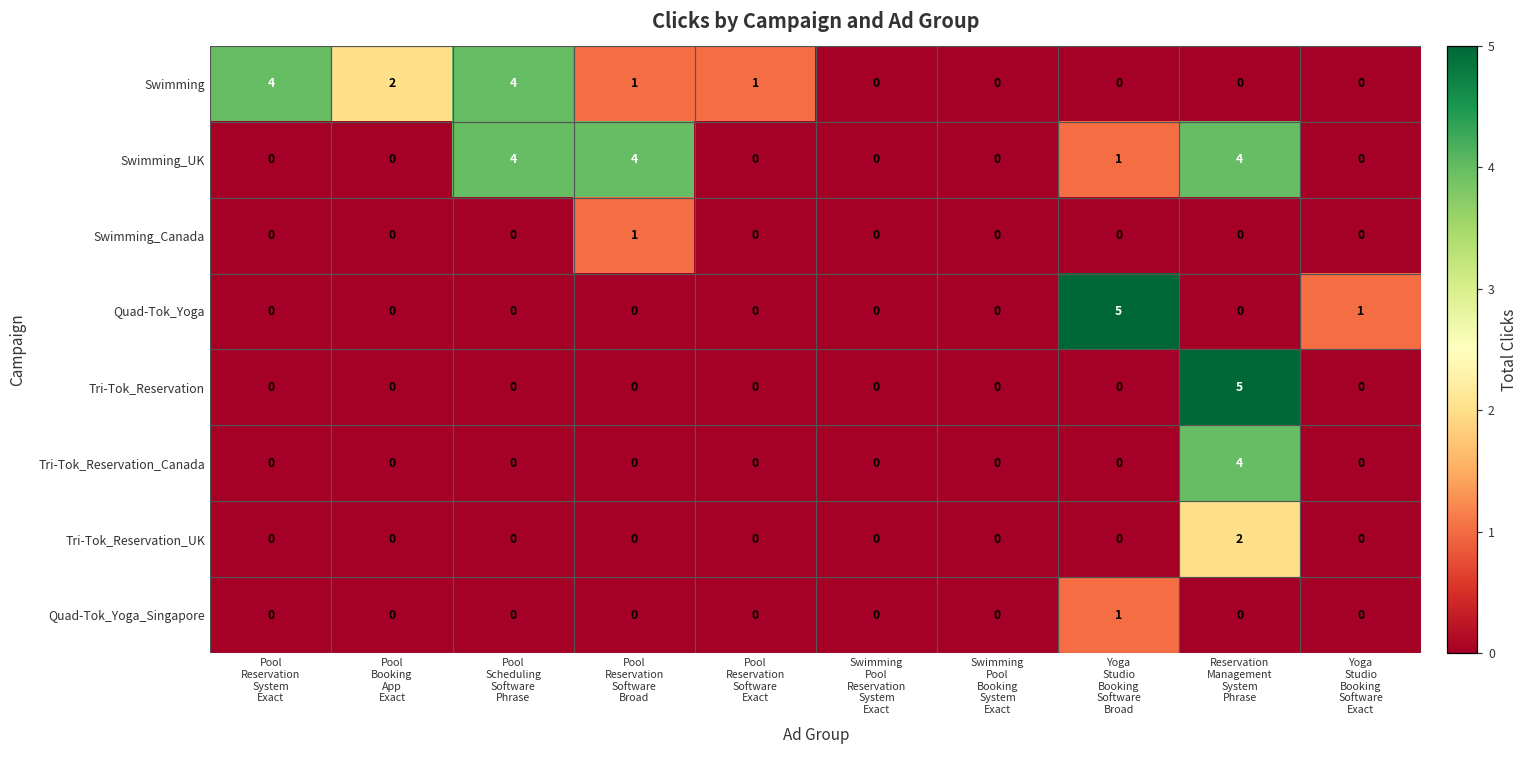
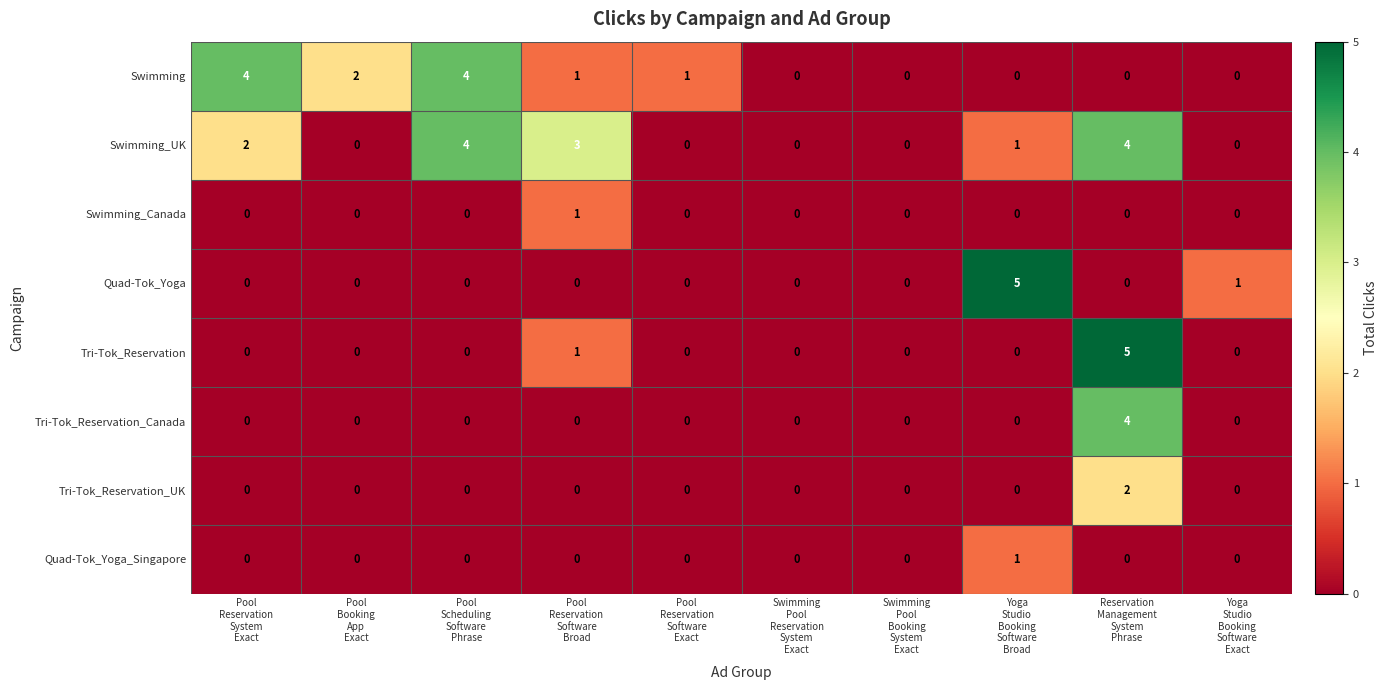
Swimming_UK, Pool Reservation System Exact: 0 -> 2
Swimming_UK, Pool Reservation Software Broad: 4 -> 3
Tri-Tok_Reservation, Pool Reservation Software Broad: 0 -> 1
